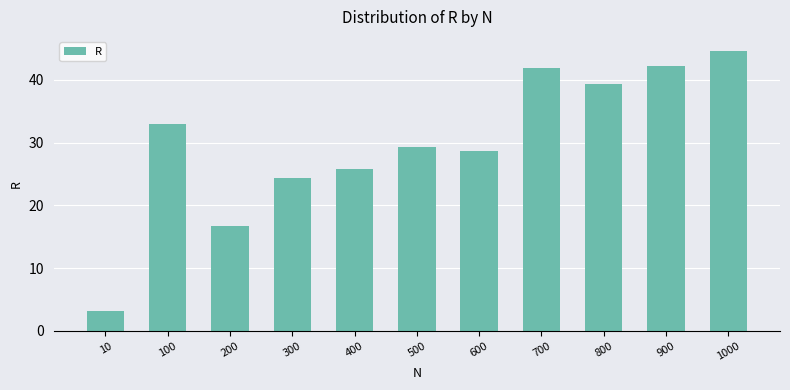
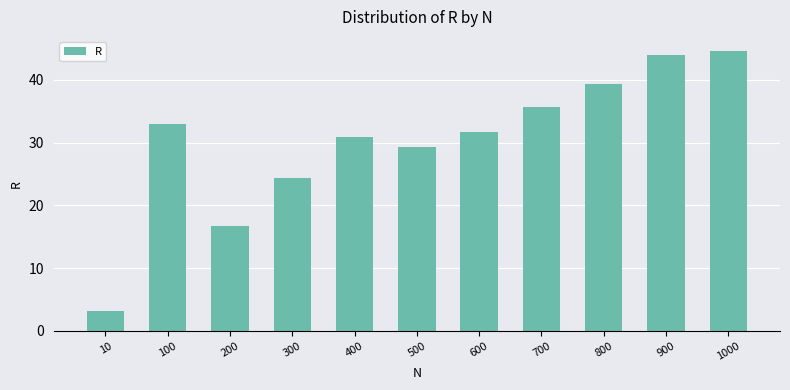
400: 26 -> 31
600: 29 -> 32
700: 42 -> 36
900: 42 -> 44
